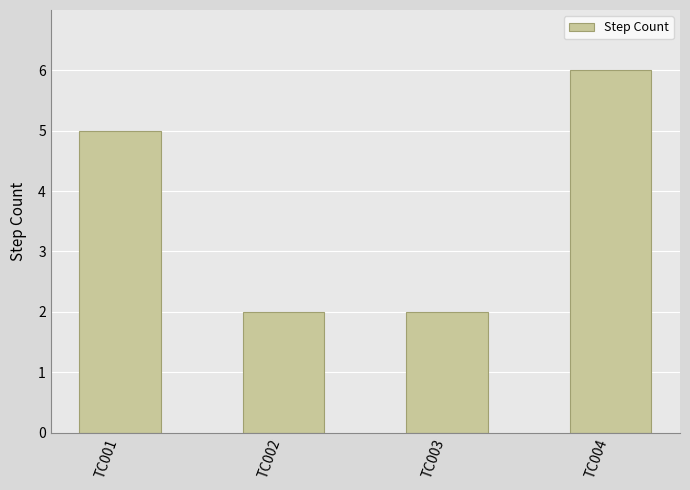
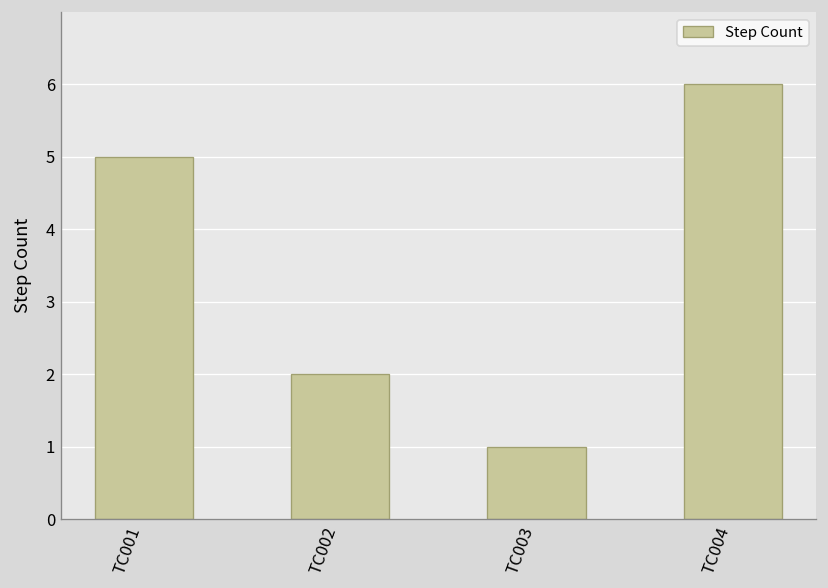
TC003: 2 -> 1
